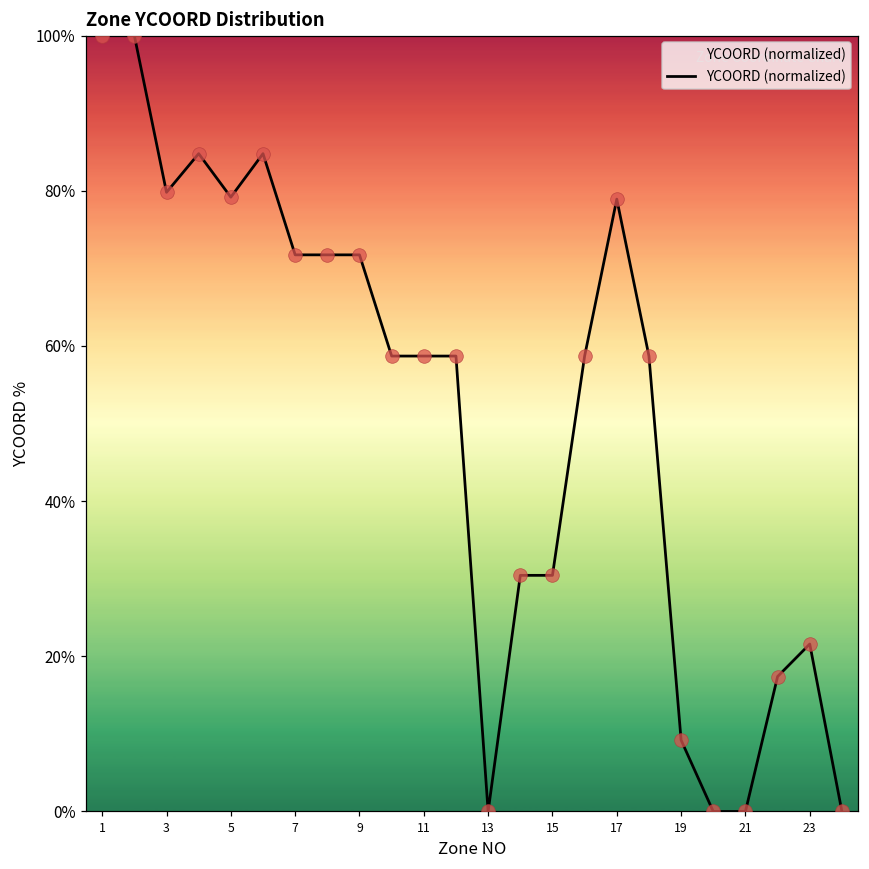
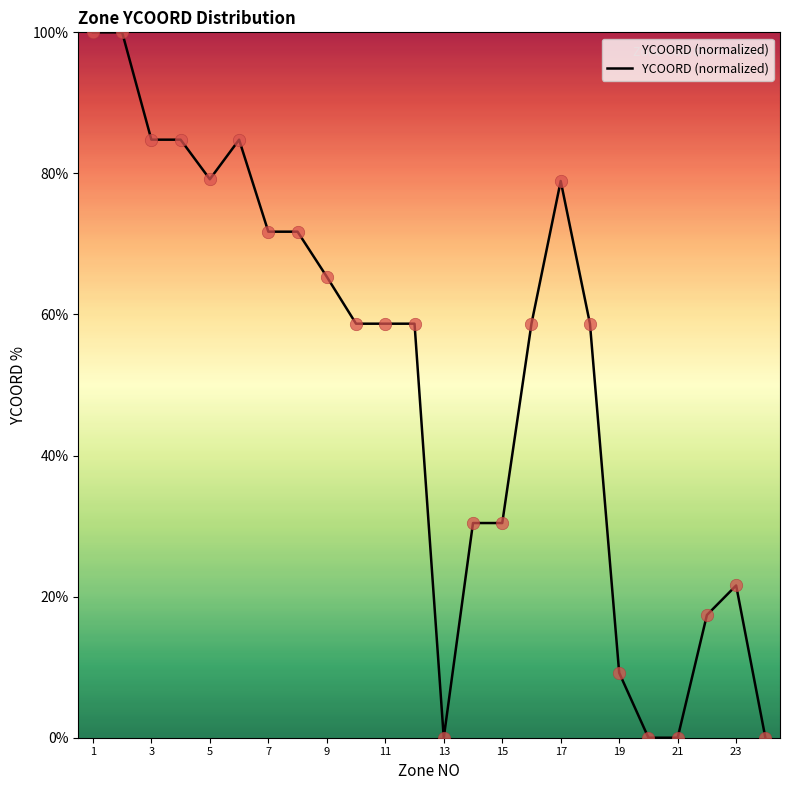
3: 80% -> 85%
9: 72% -> 65%
